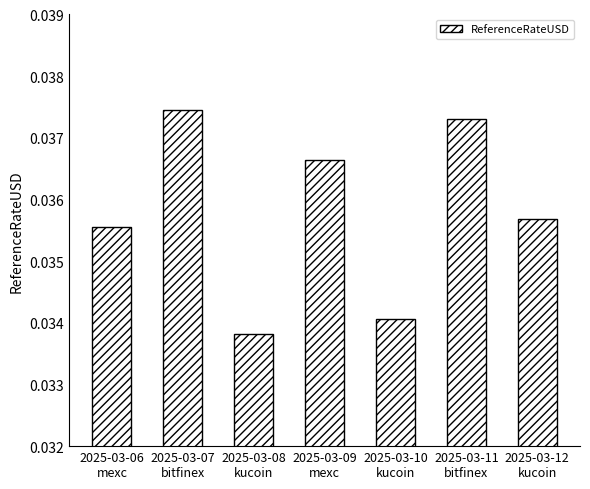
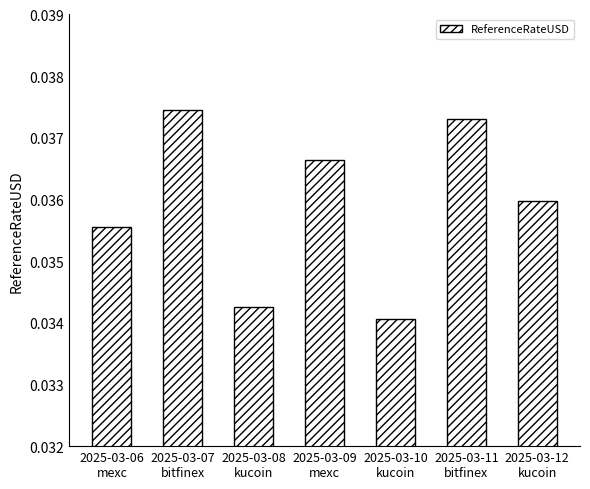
2025-03-08 kucoin: 0.0338 -> 0.0343
2025-03-12 kucoin: 0.0357 -> 0.0360
